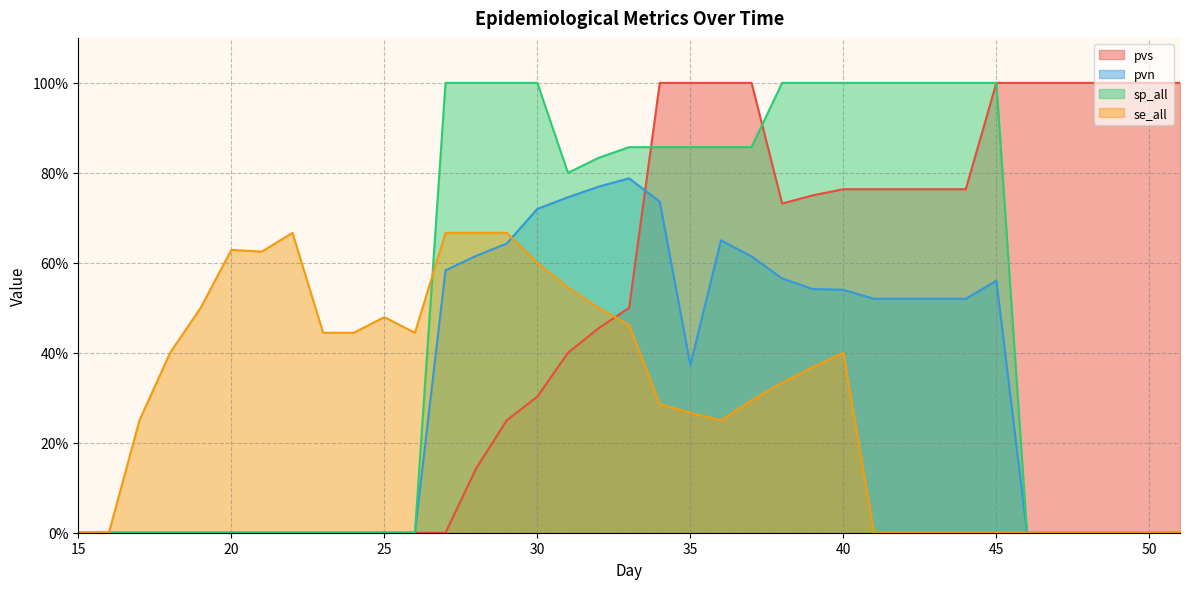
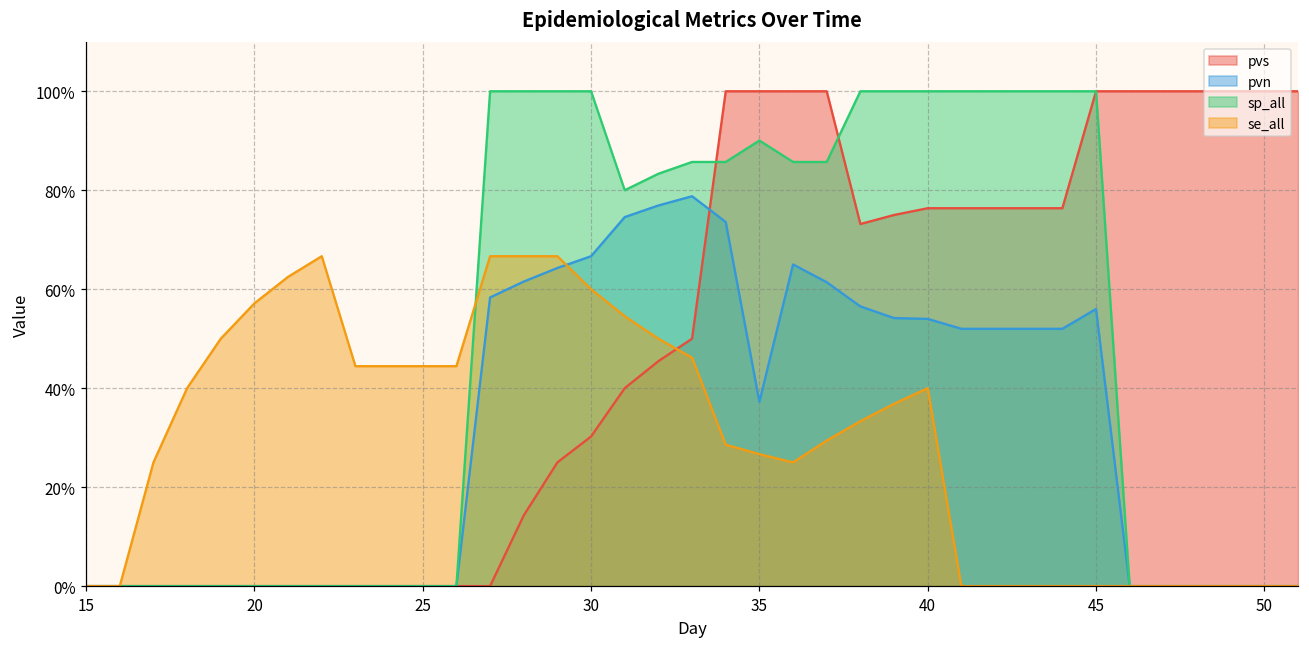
se_all, 20: 63% -> 57%
se_all, 25: 48% -> 44%
pvn, 30: 72% -> 67%
sp_all, 35: 86% -> 90%
